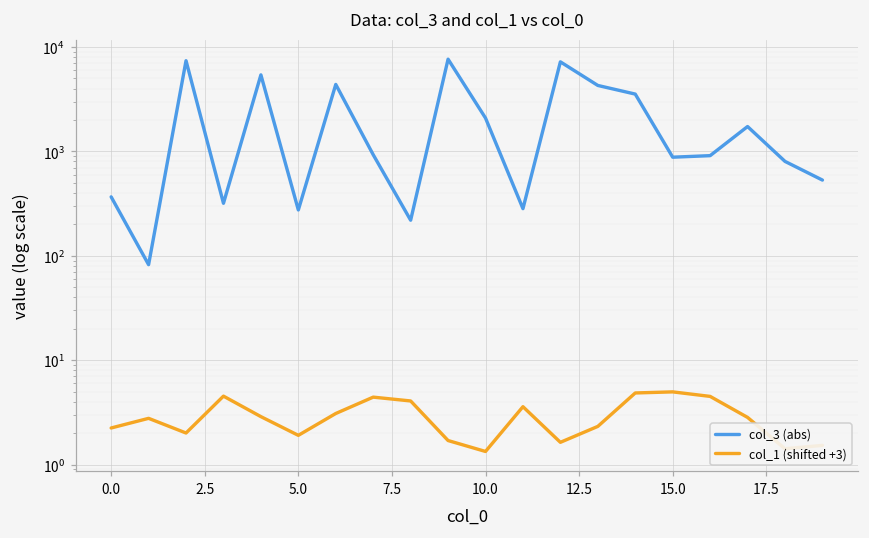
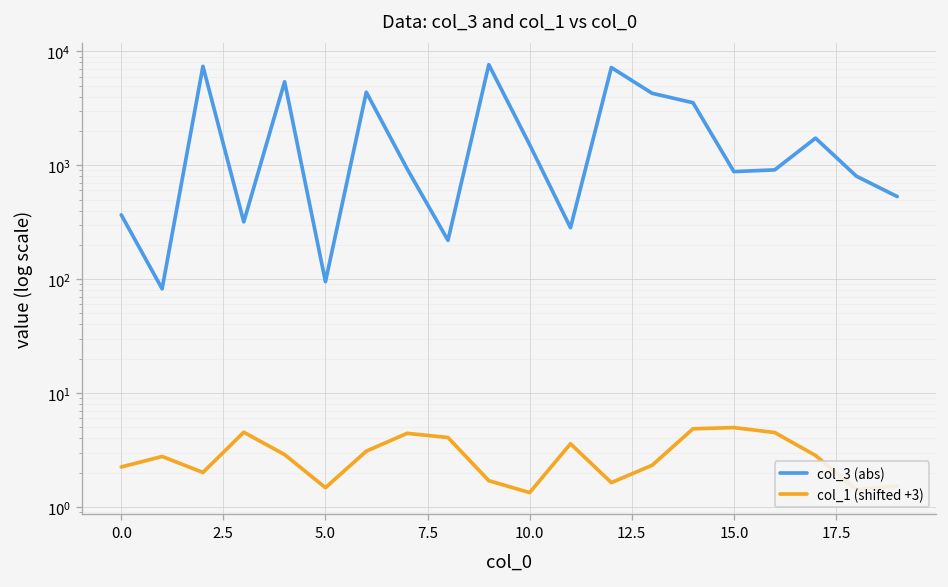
col_3 (abs), 5.0: 270 -> 90
col_1 (shifted +3), 5.0: 1.9 -> 1.5
col_3 (abs), 10.0: 2100 -> 1500
